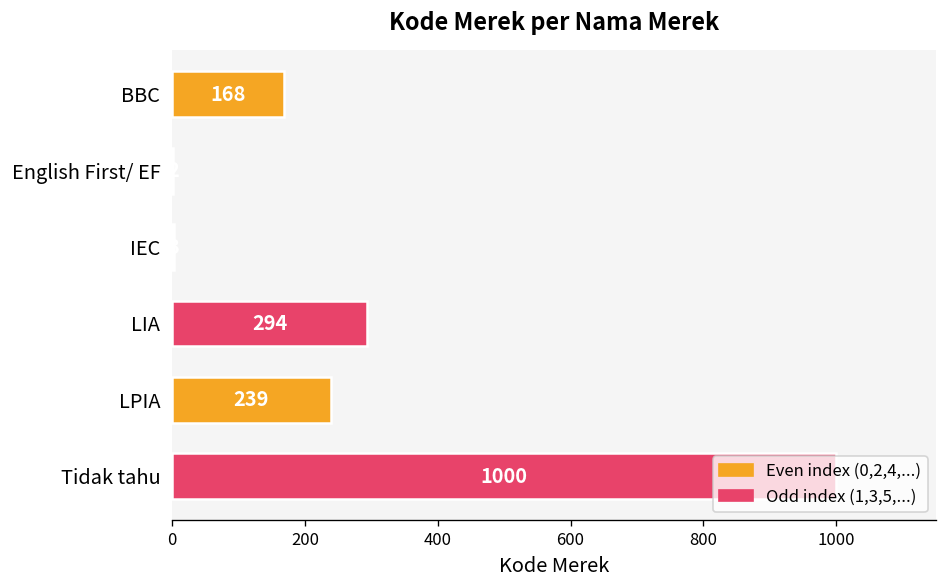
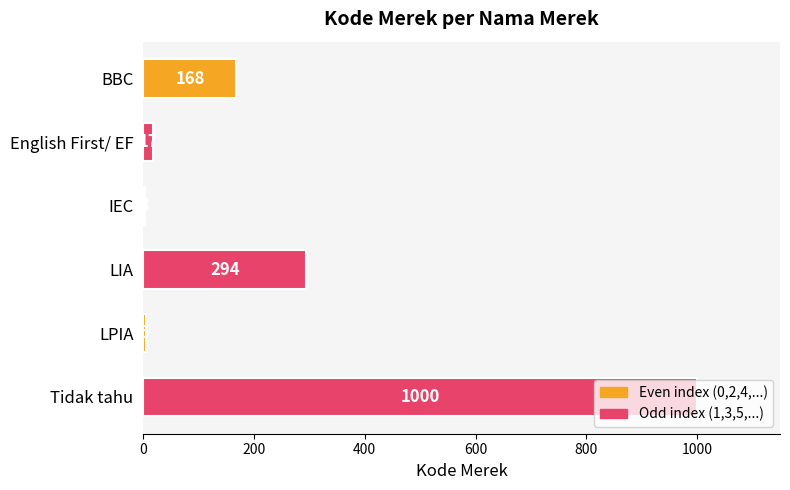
English First/ EF: 0 -> 20
LPIA: 240 -> 10
